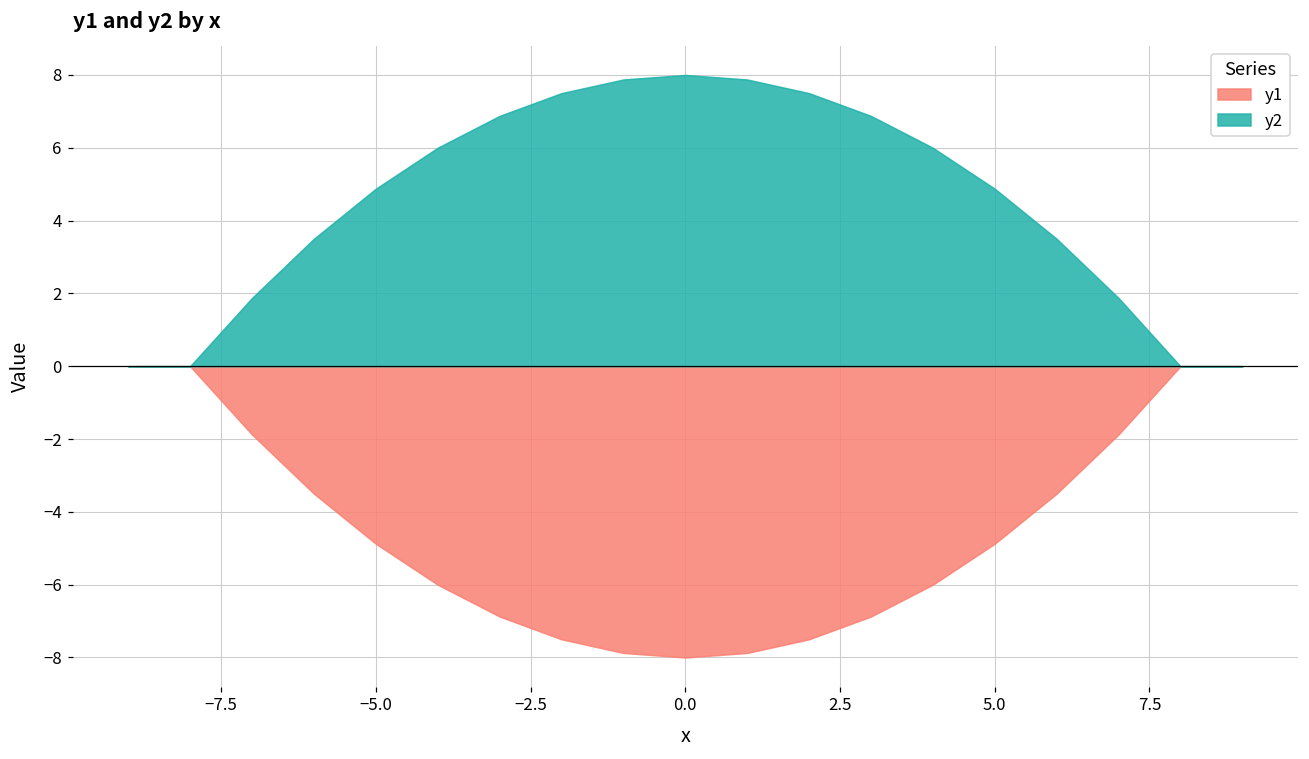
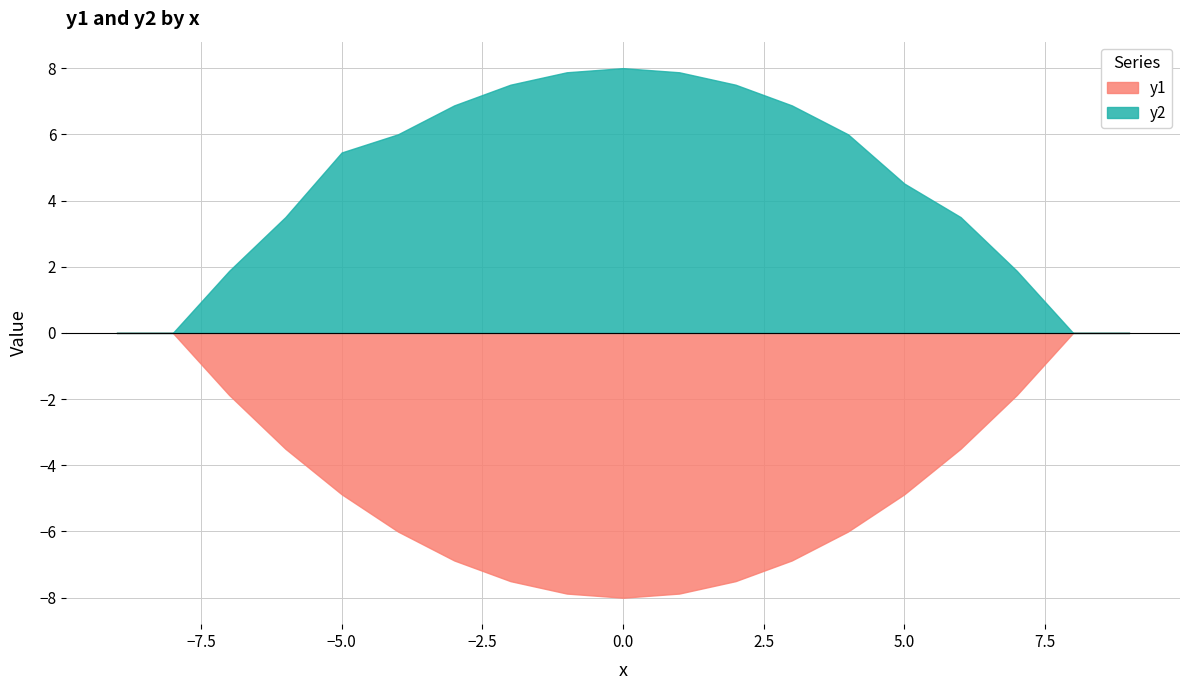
y2, −5.0: 4.9 -> 5.5
y2, 5.0: 4.9 -> 4.5
